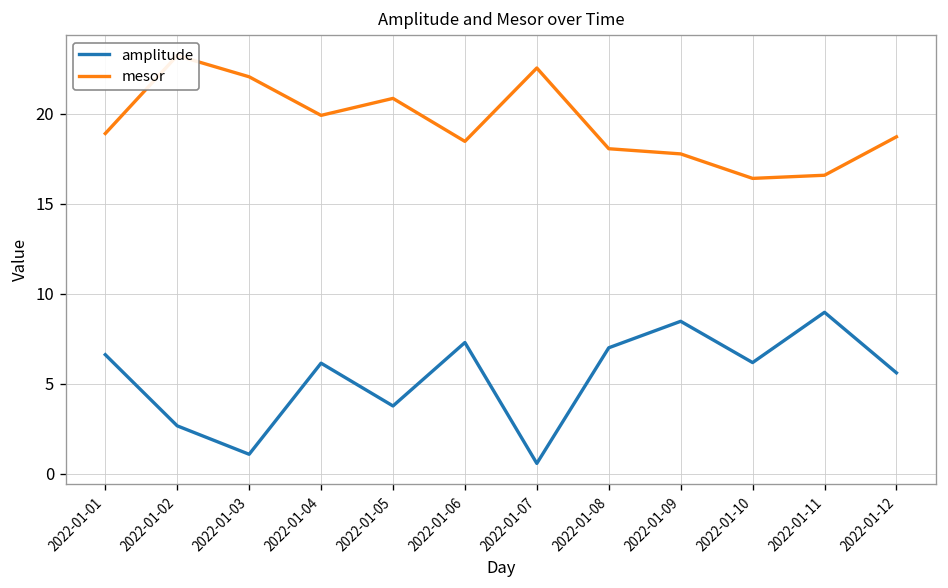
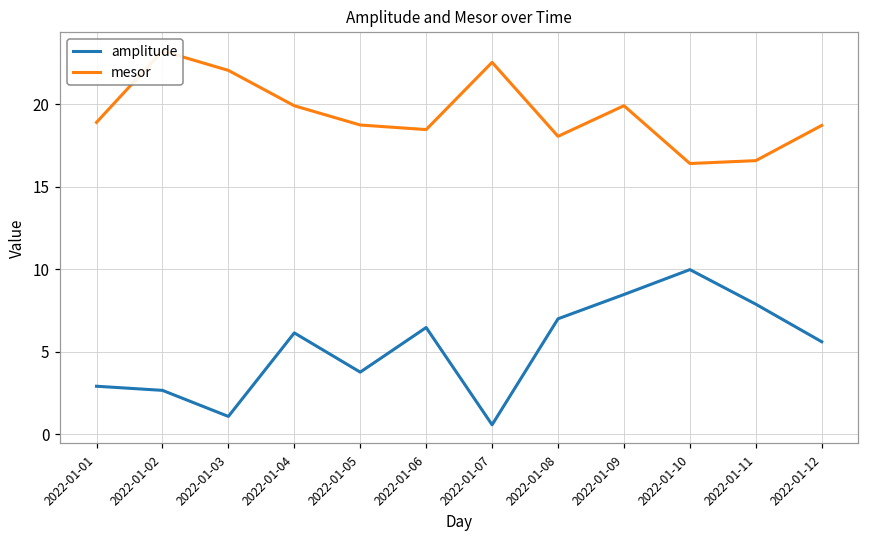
amplitude, 2022-01-01: 6.6 -> 2.9
mesor, 2022-01-05: 20.9 -> 18.8
amplitude, 2022-01-06: 7.3 -> 6.5
mesor, 2022-01-09: 17.8 -> 19.9
amplitude, 2022-01-10: 6.2 -> 10.0
amplitude, 2022-01-11: 9.0 -> 7.9
